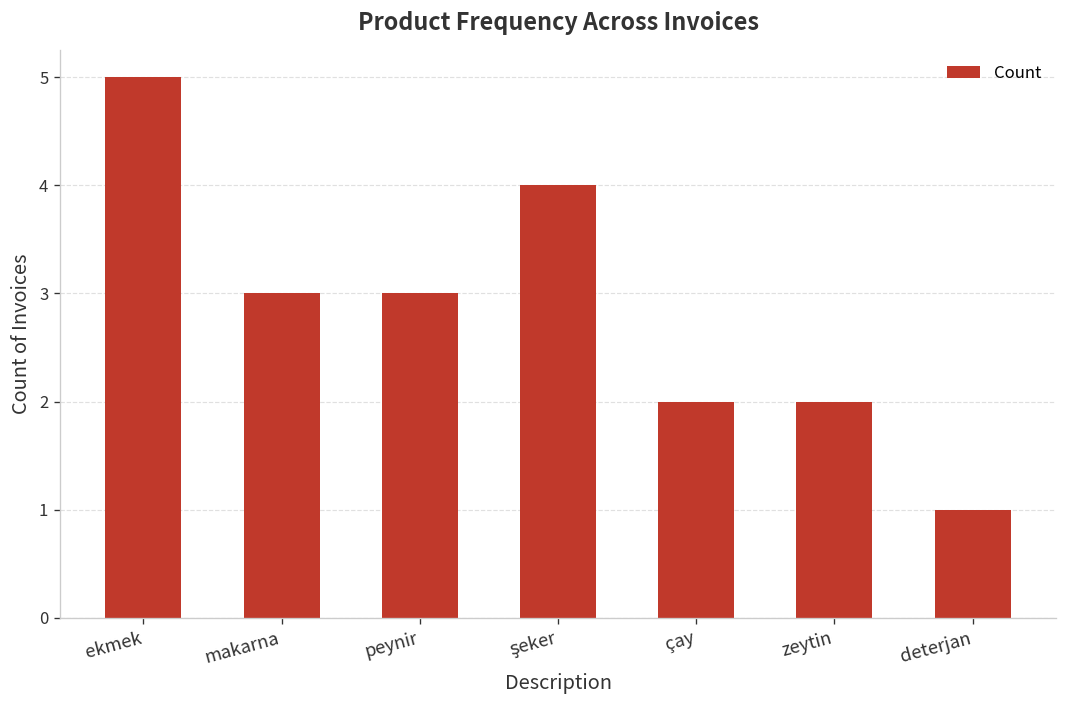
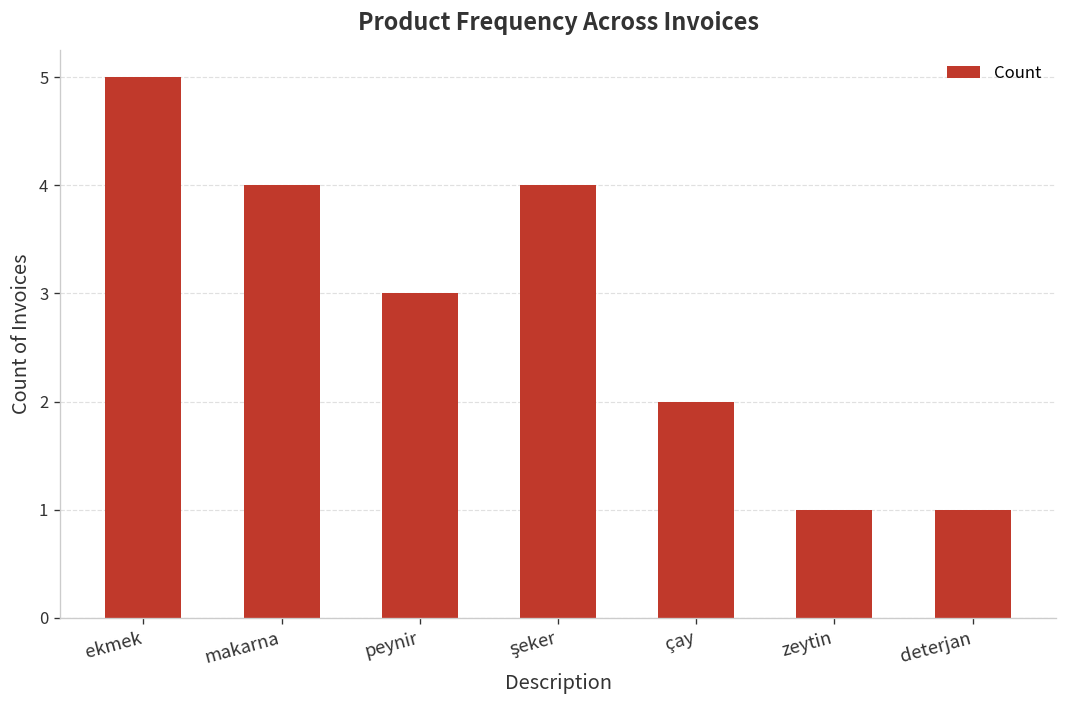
makarna: 3 -> 4
zeytin: 2 -> 1
